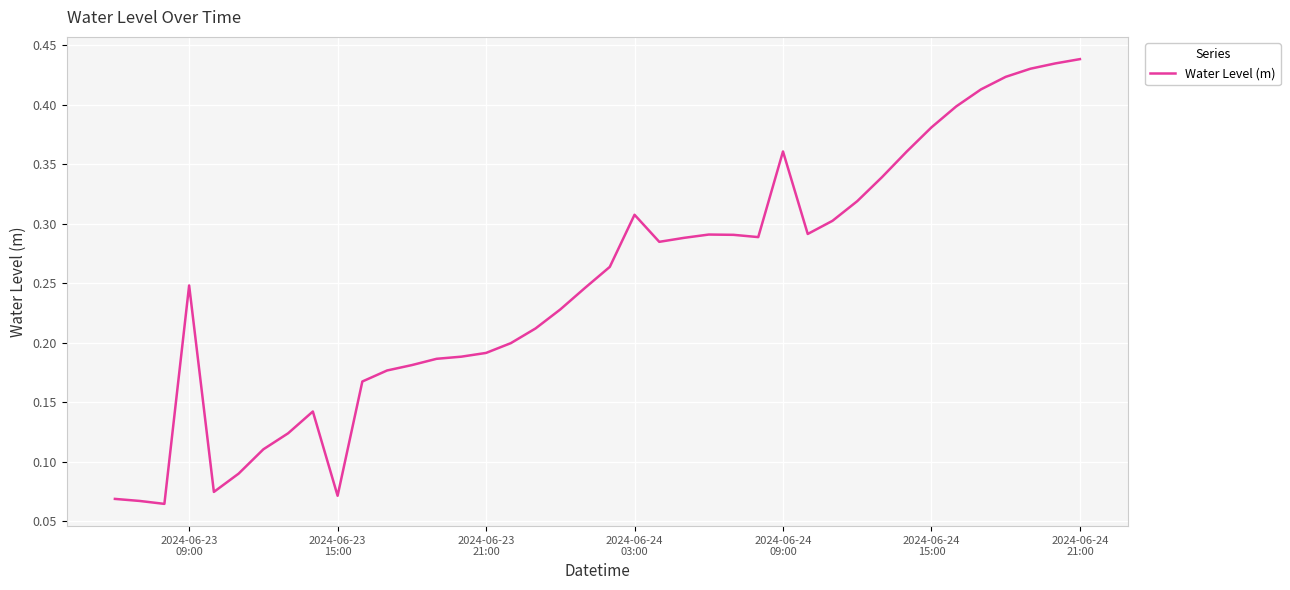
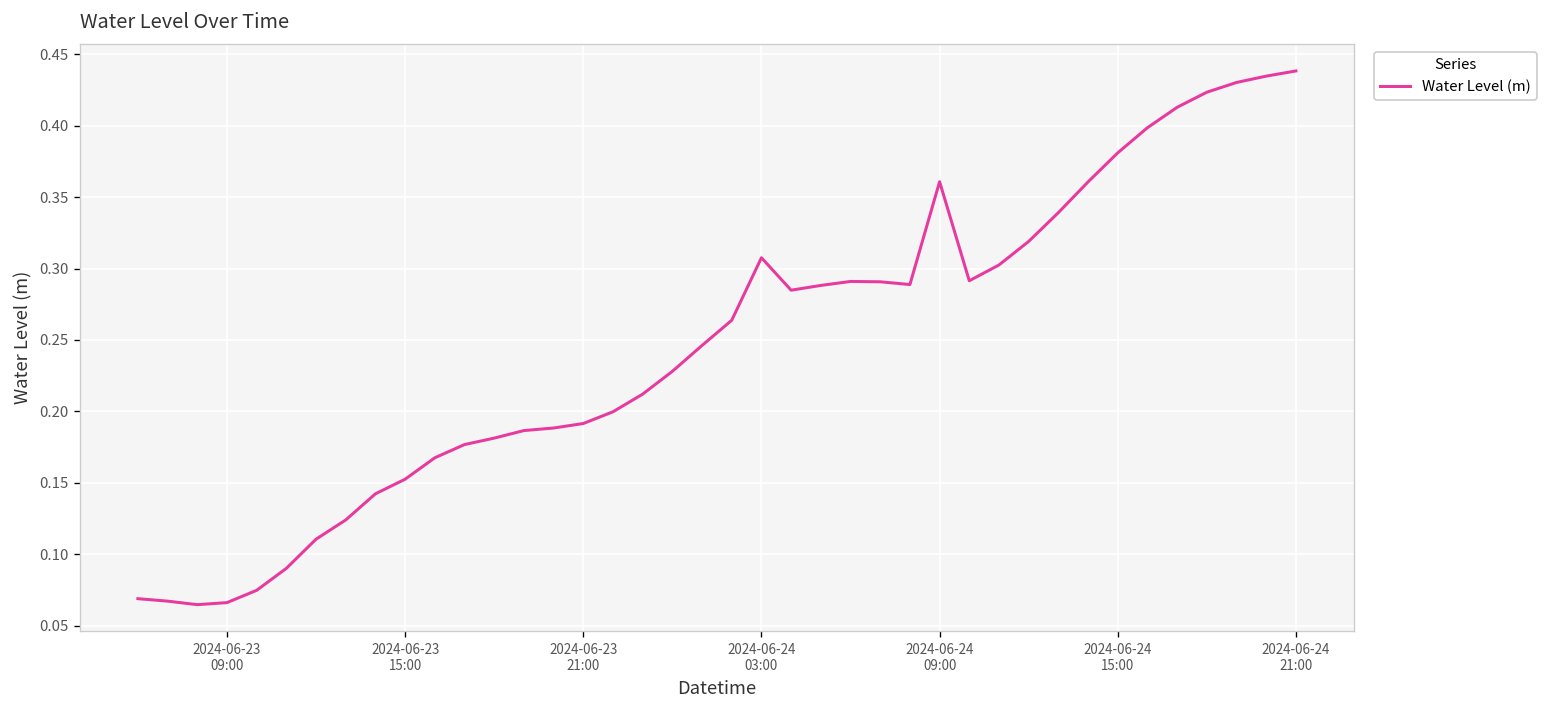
2024-06-23 09:00: 0.248 -> 0.066
2024-06-23 15:00: 0.071 -> 0.153
